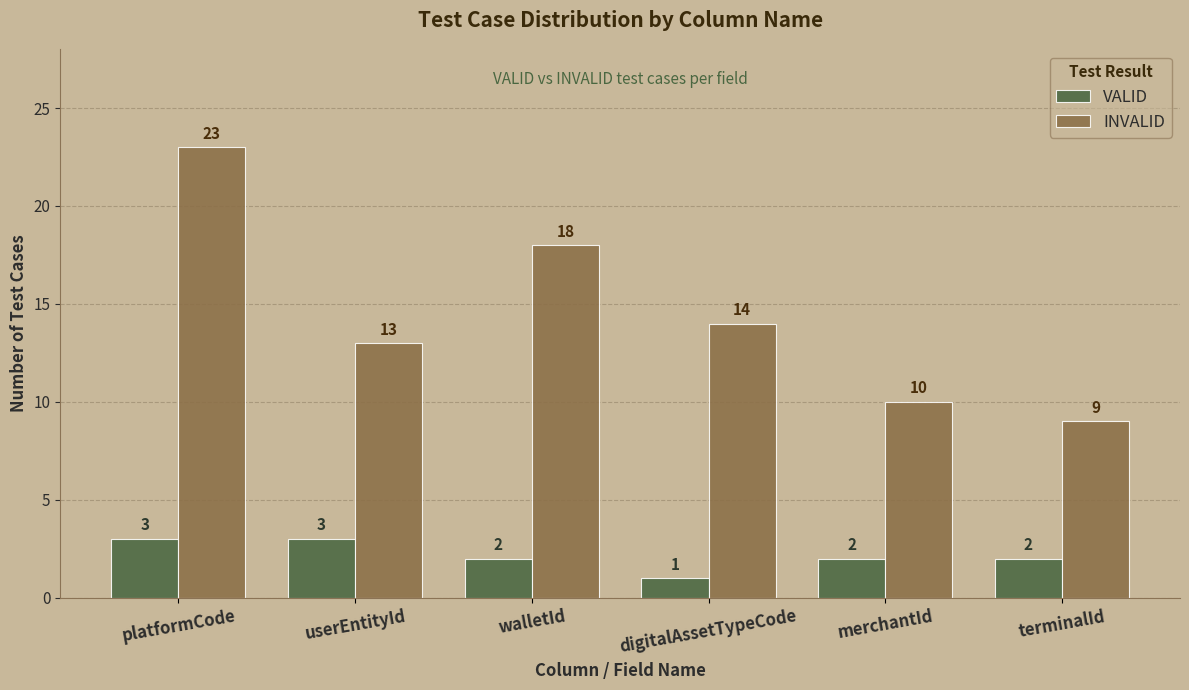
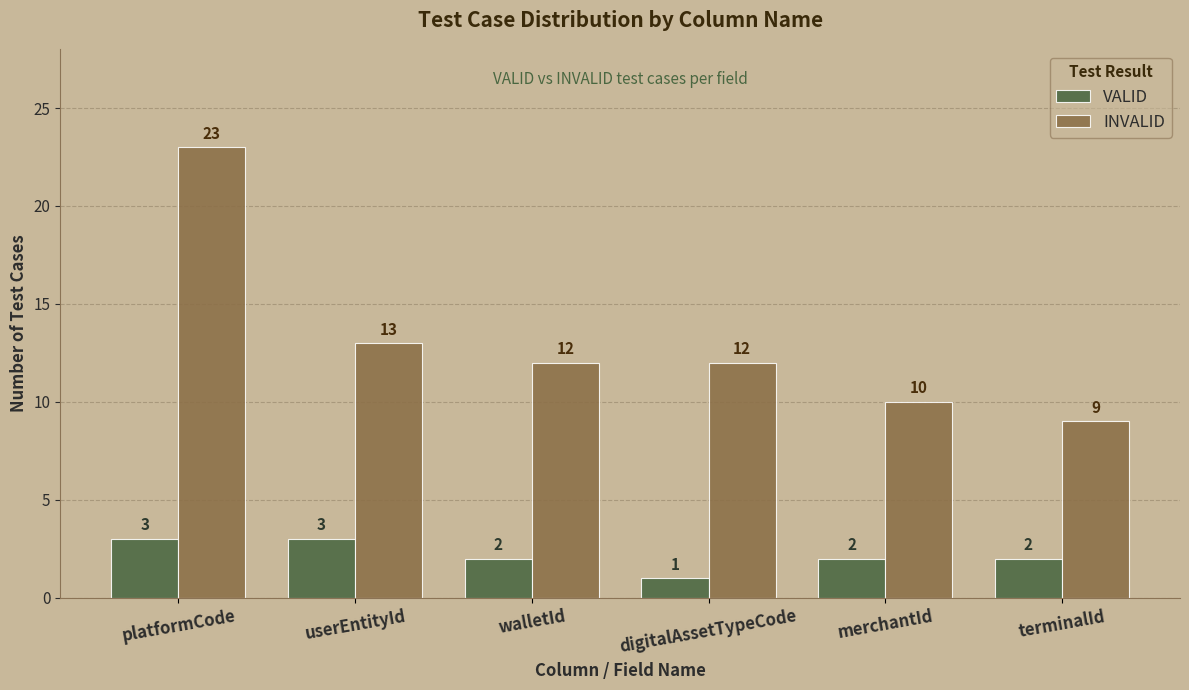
INVALID, walletId: 18 -> 12
INVALID, digitalAssetTypeCode: 14 -> 12
